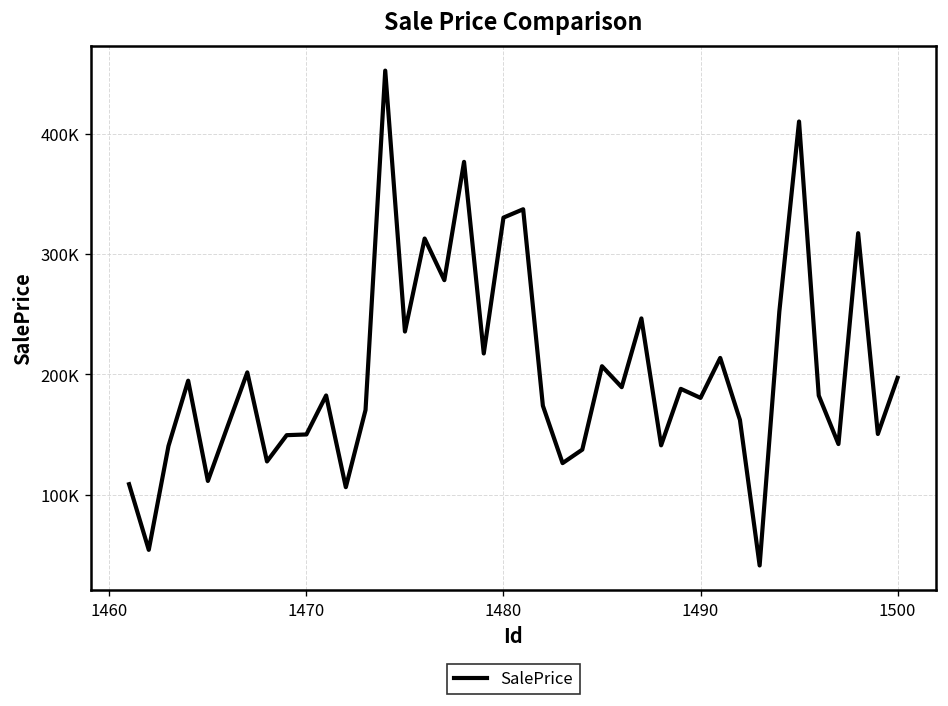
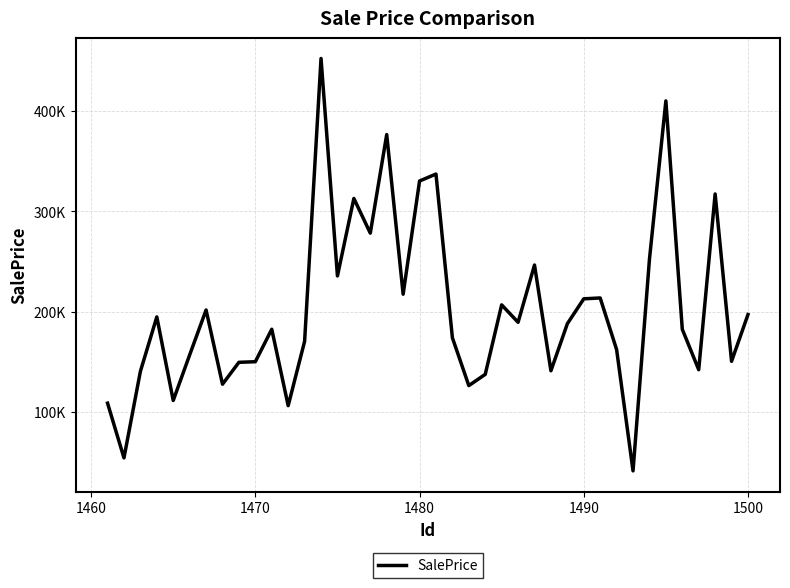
1490: 180000 -> 213000
